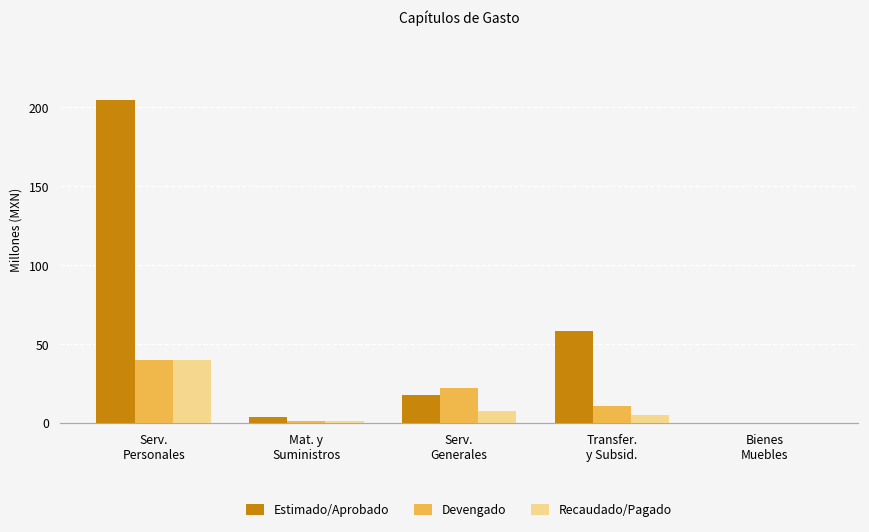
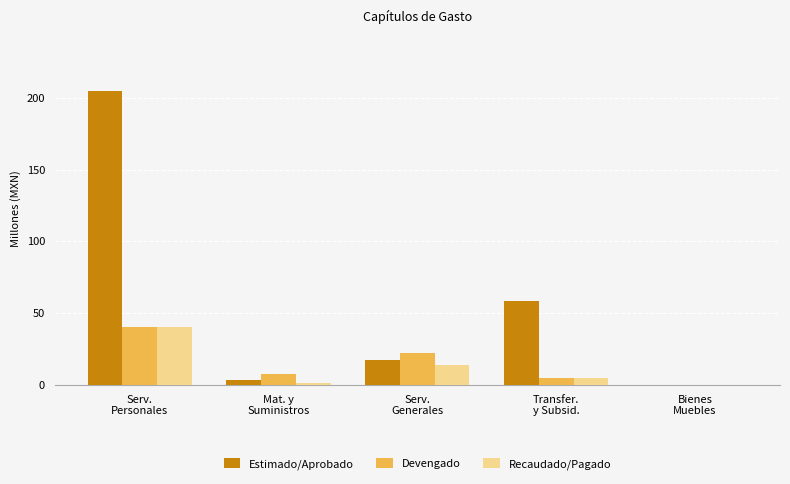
Devengado, Mat. y Suministros: 1 -> 7
Recaudado/Pagado, Serv. Generales: 7 -> 14
Devengado, Transfer. y Subsid.: 11 -> 5
